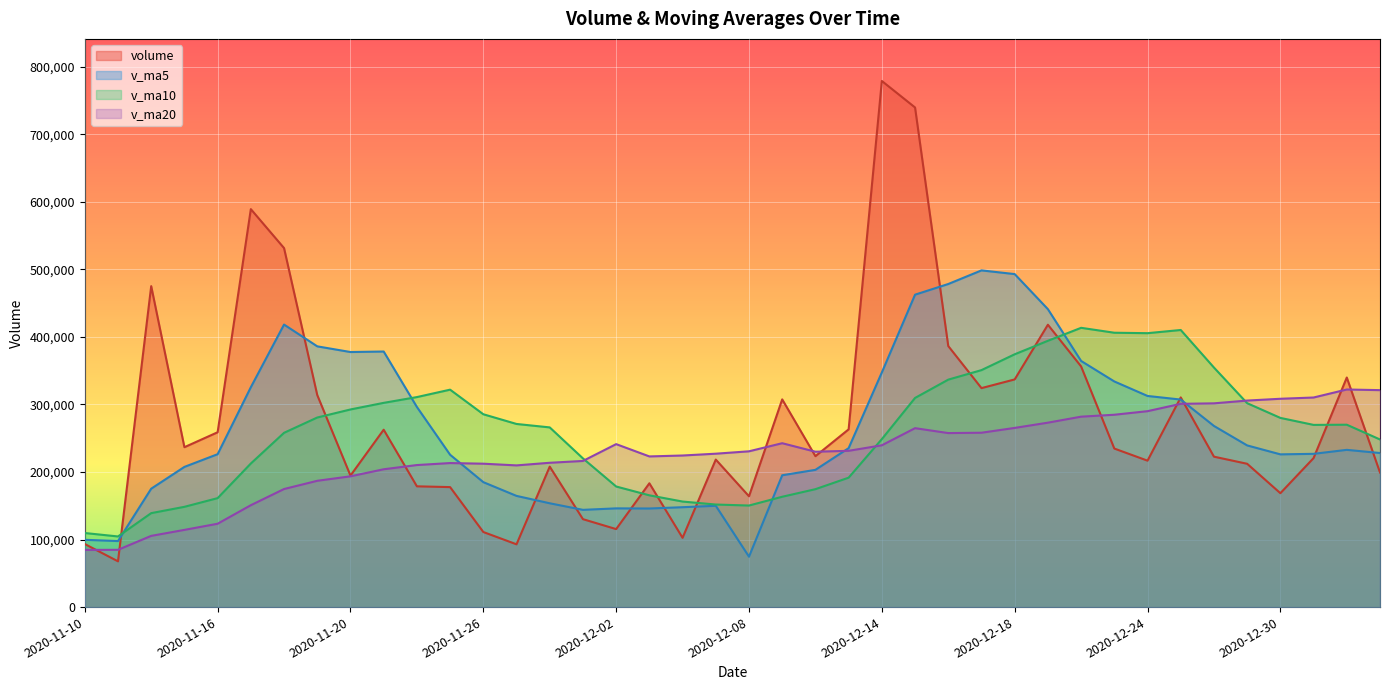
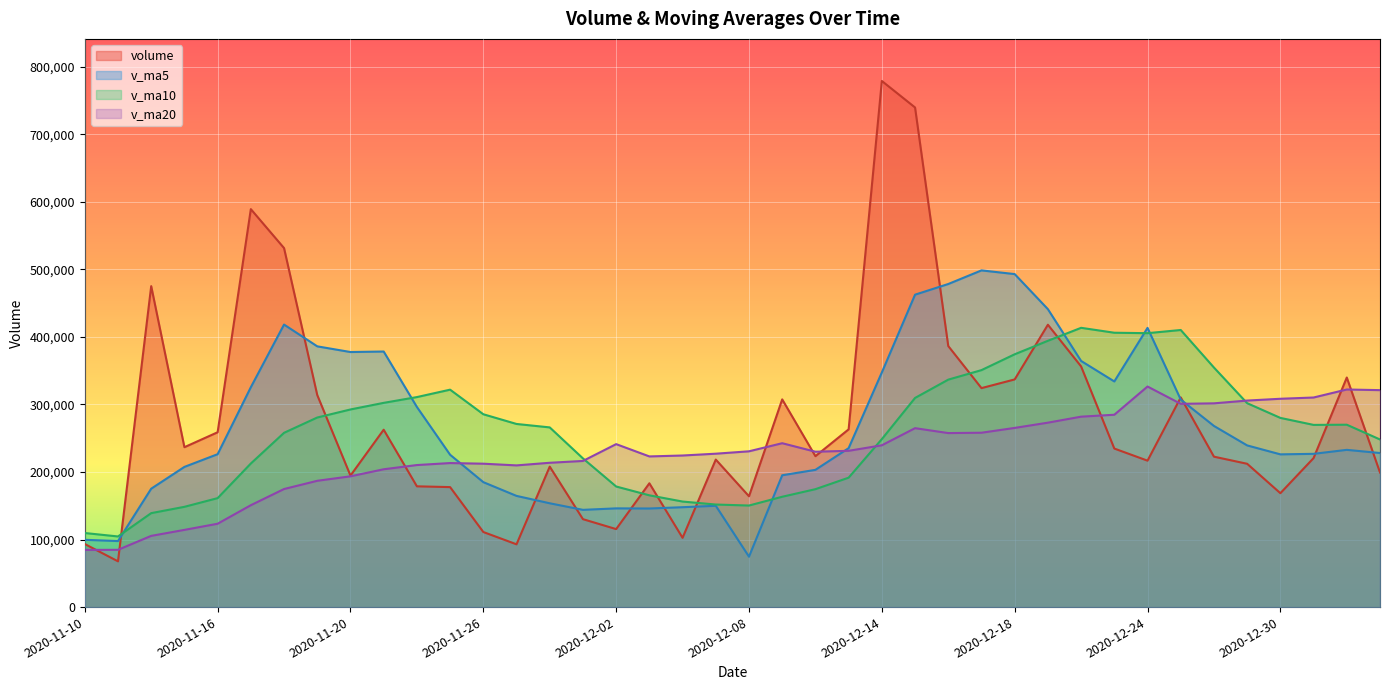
v_ma5, 2020-12-24: 310,000 -> 410,000
v_ma20, 2020-12-24: 290,000 -> 330,000
